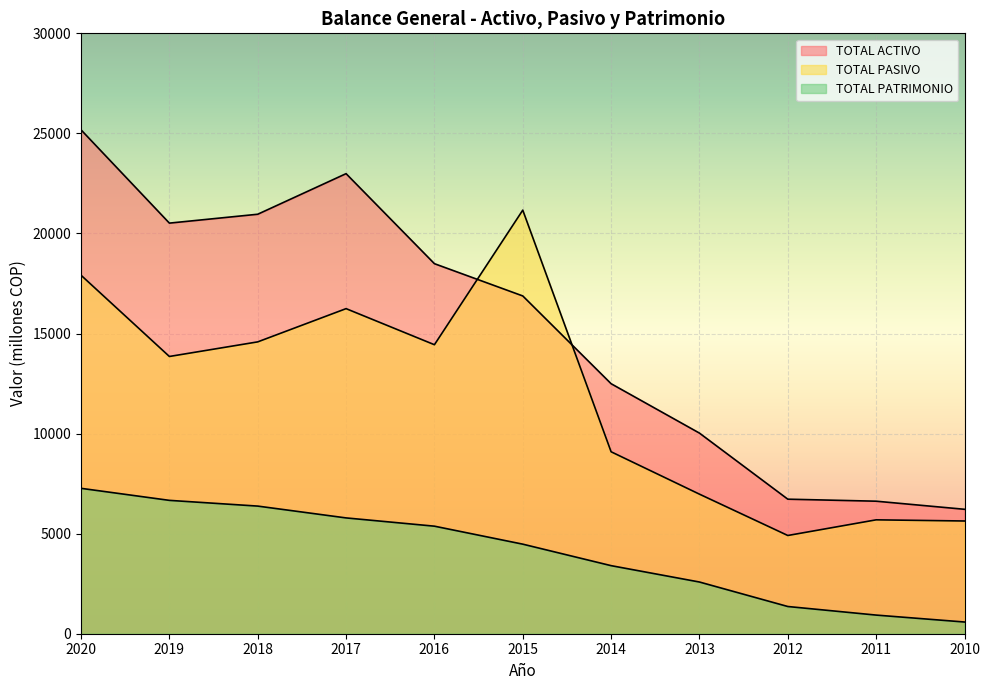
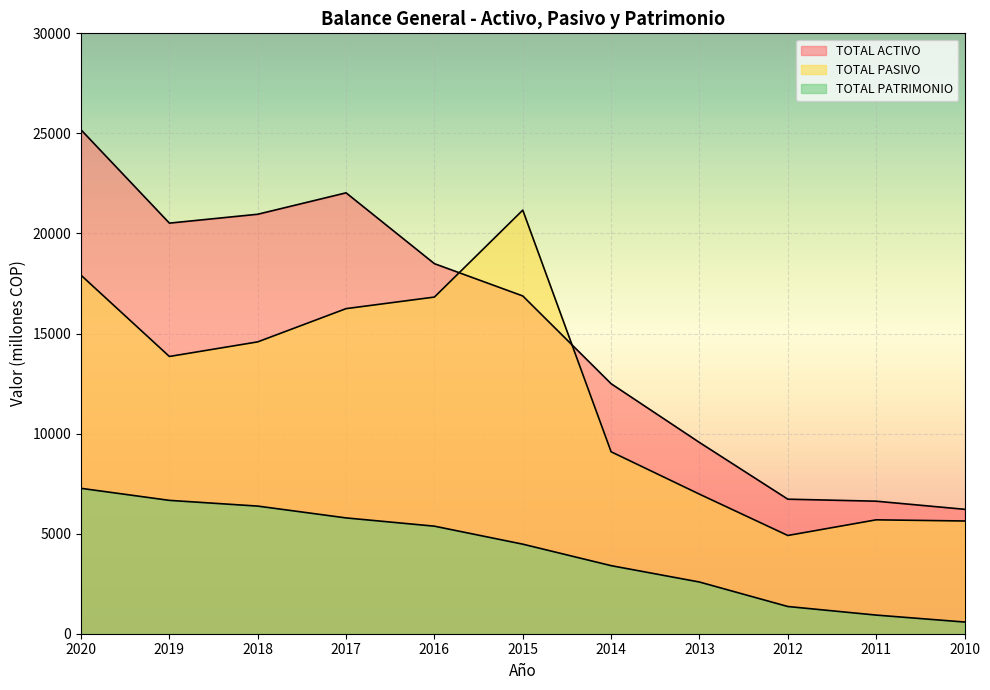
TOTAL ACTIVO, 2017: 23000 -> 22000
TOTAL PASIVO, 2016: 14400 -> 16800
TOTAL ACTIVO, 2013: 10000 -> 9600
